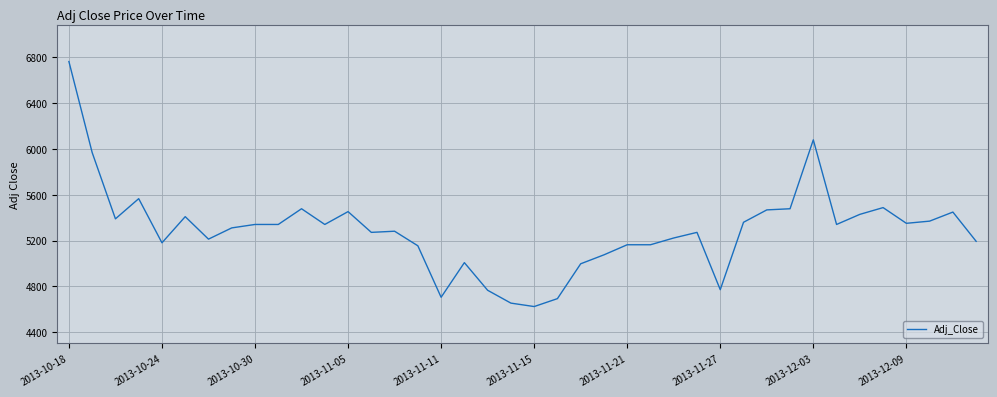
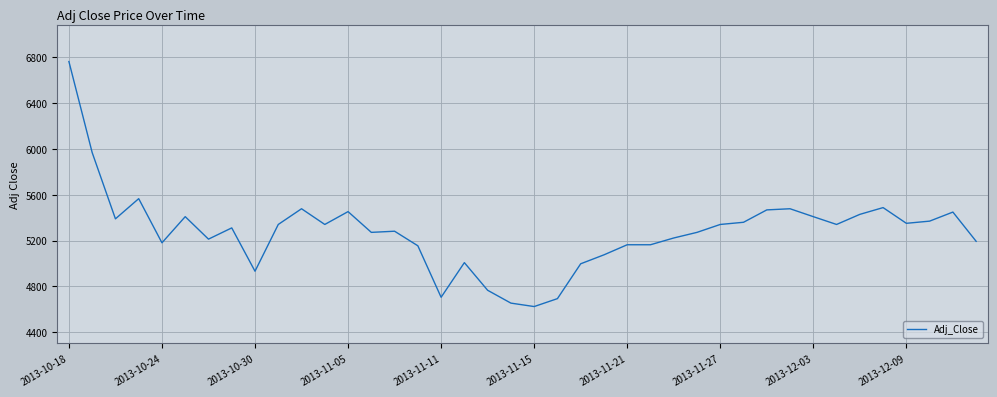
2013-10-30: 5340 -> 4930
2013-11-27: 4770 -> 5340
2013-12-03: 6080 -> 5410
